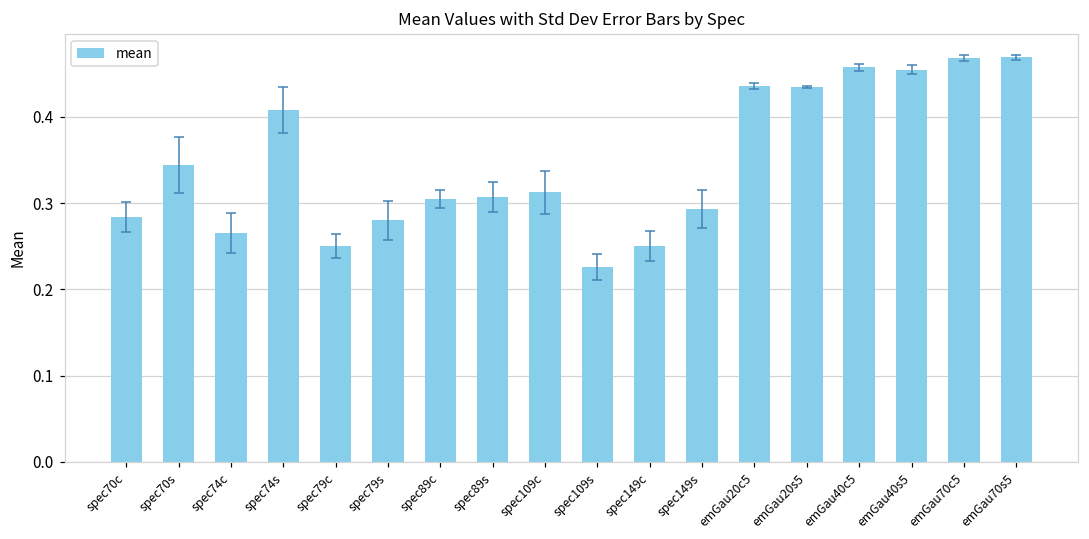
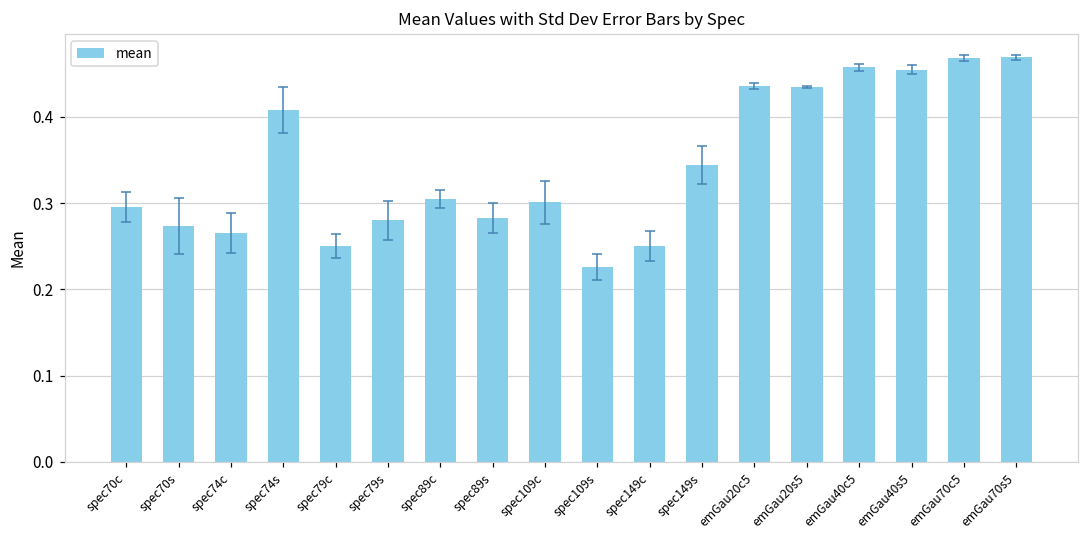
mean, spec70c: 0.28 -> 0.30
mean, spec70s: 0.34 -> 0.27
mean, spec89s: 0.31 -> 0.28
mean, spec109c: 0.31 -> 0.30
mean, spec149s: 0.29 -> 0.34
